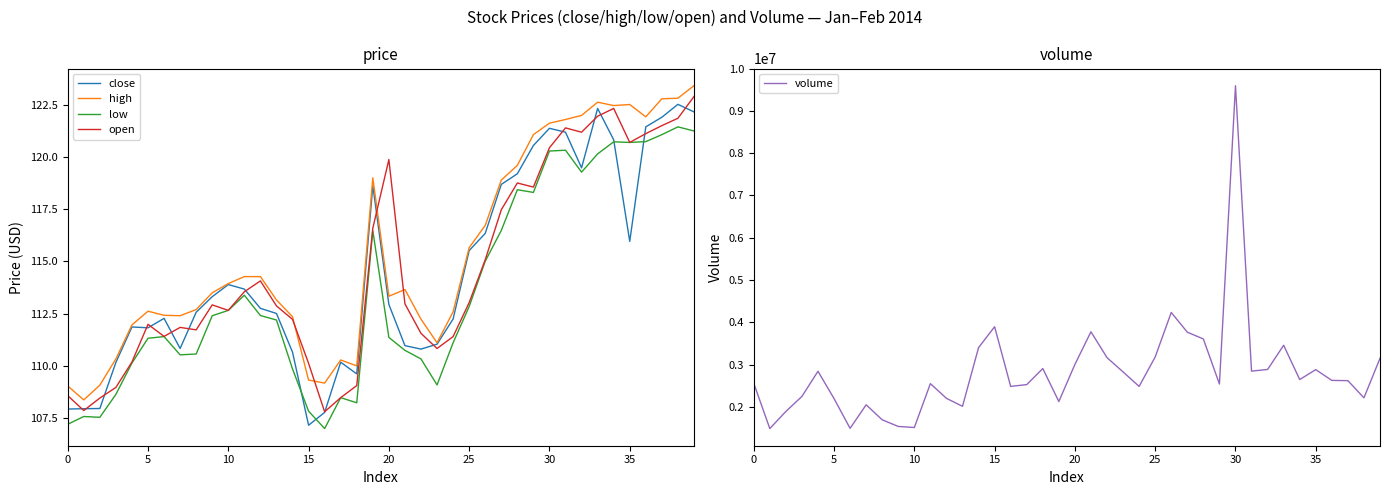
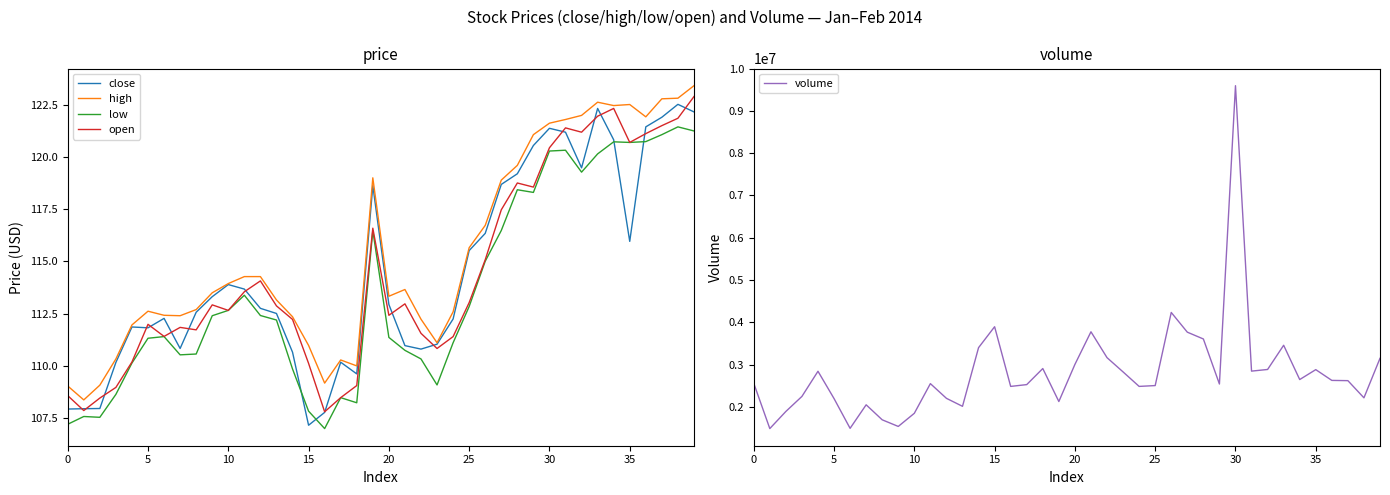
price, high, 15: 109.3 -> 111.0
price, open, 20: 119.9 -> 112.4
volume, 10: 1500000 -> 1800000
volume, 25: 3200000 -> 2500000
